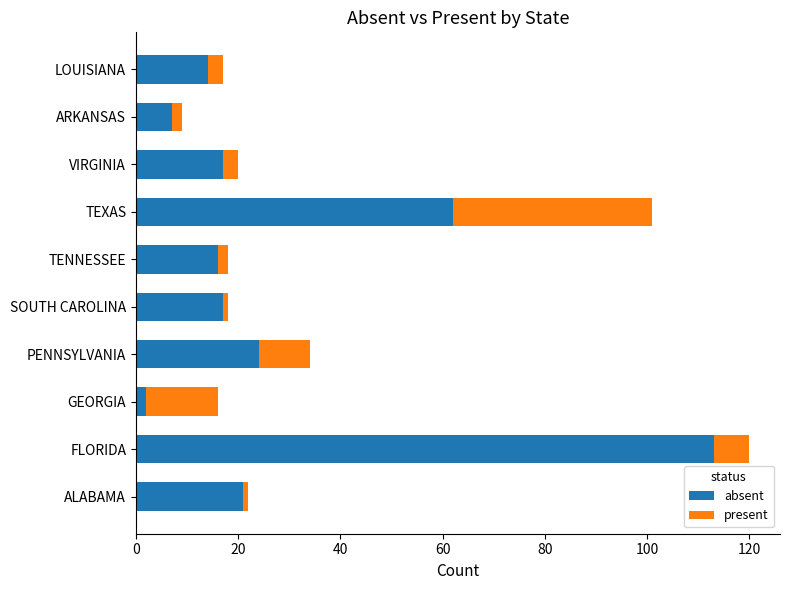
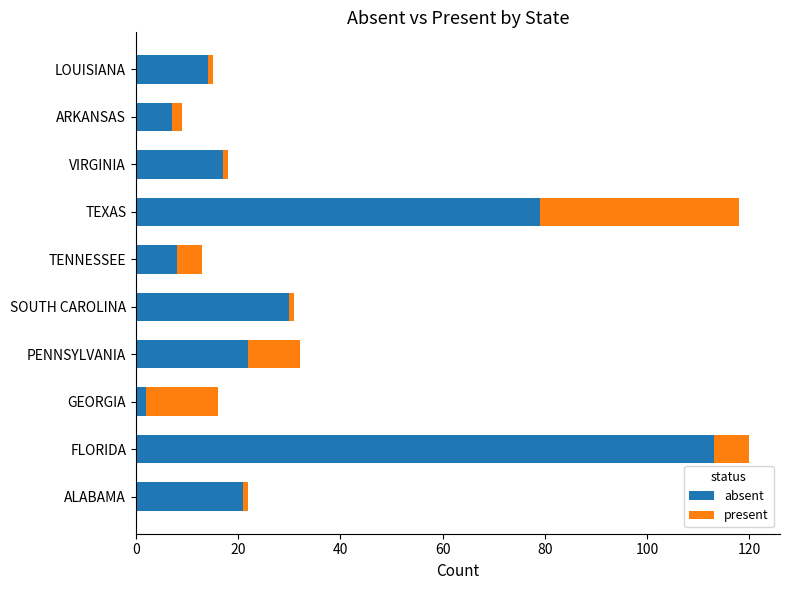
present, LOUISIANA: 3 -> 1
present, VIRGINIA: 3 -> 1
absent, TEXAS: 62 -> 79
absent, TENNESSEE: 16 -> 8
present, TENNESSEE: 2 -> 5
absent, SOUTH CAROLINA: 17 -> 30
absent, PENNSYLVANIA: 24 -> 22
